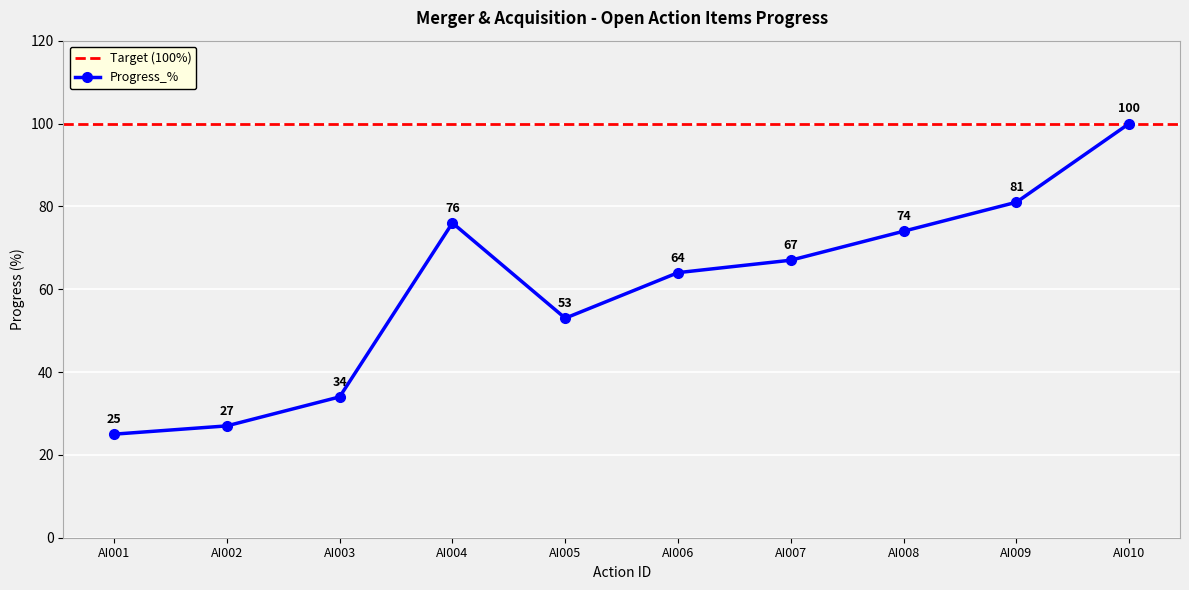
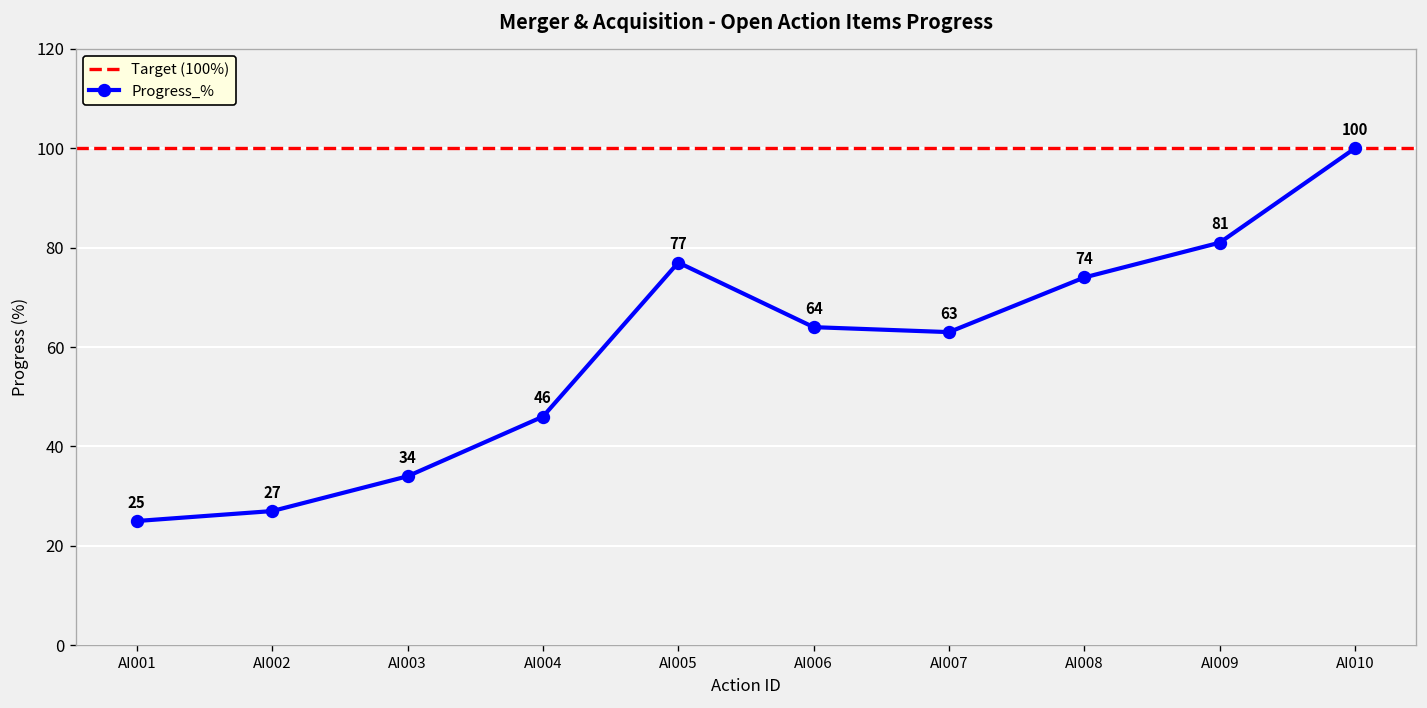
AI004: 76 -> 46
AI005: 53 -> 77
AI007: 67 -> 63
